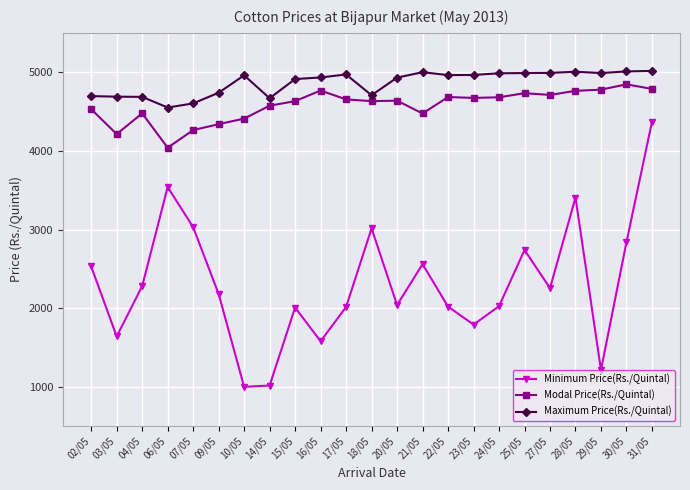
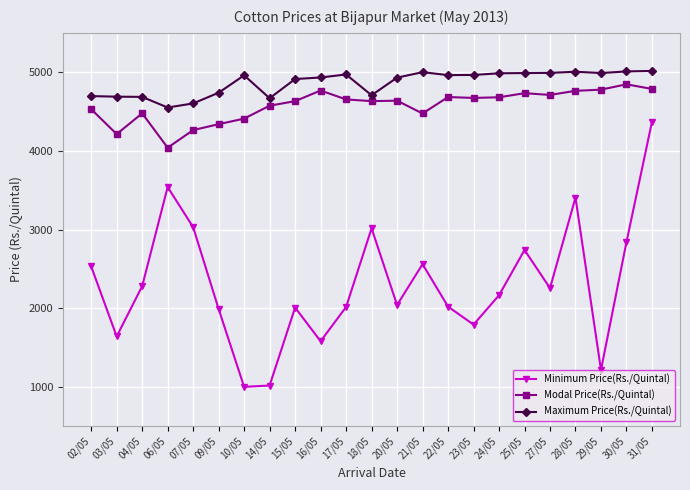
Minimum Price(Rs./Quintal), 09/05: 2200 -> 2000
Minimum Price(Rs./Quintal), 24/05: 2000 -> 2200
